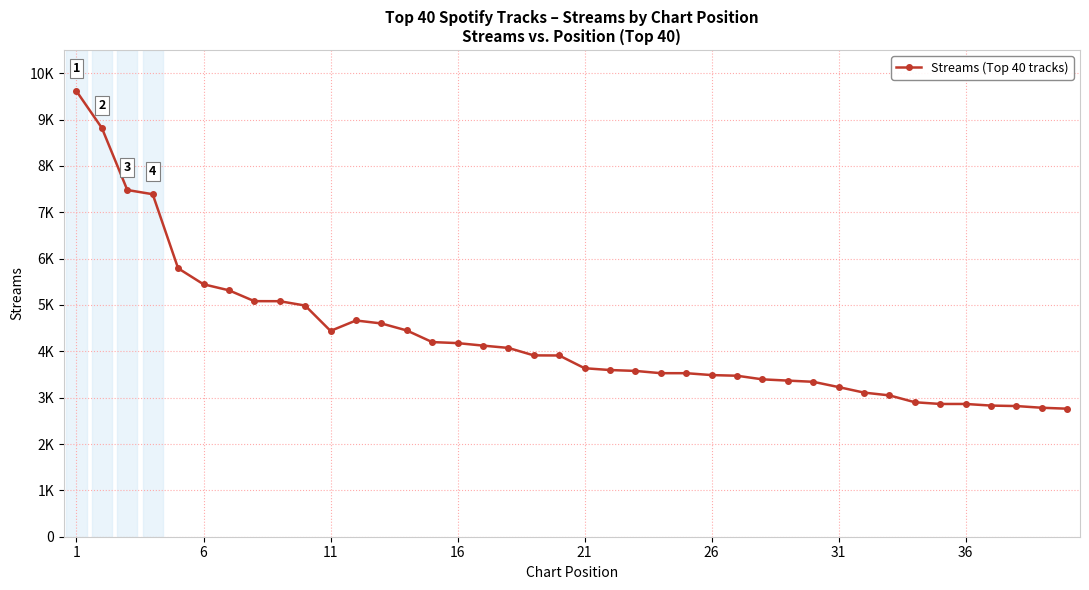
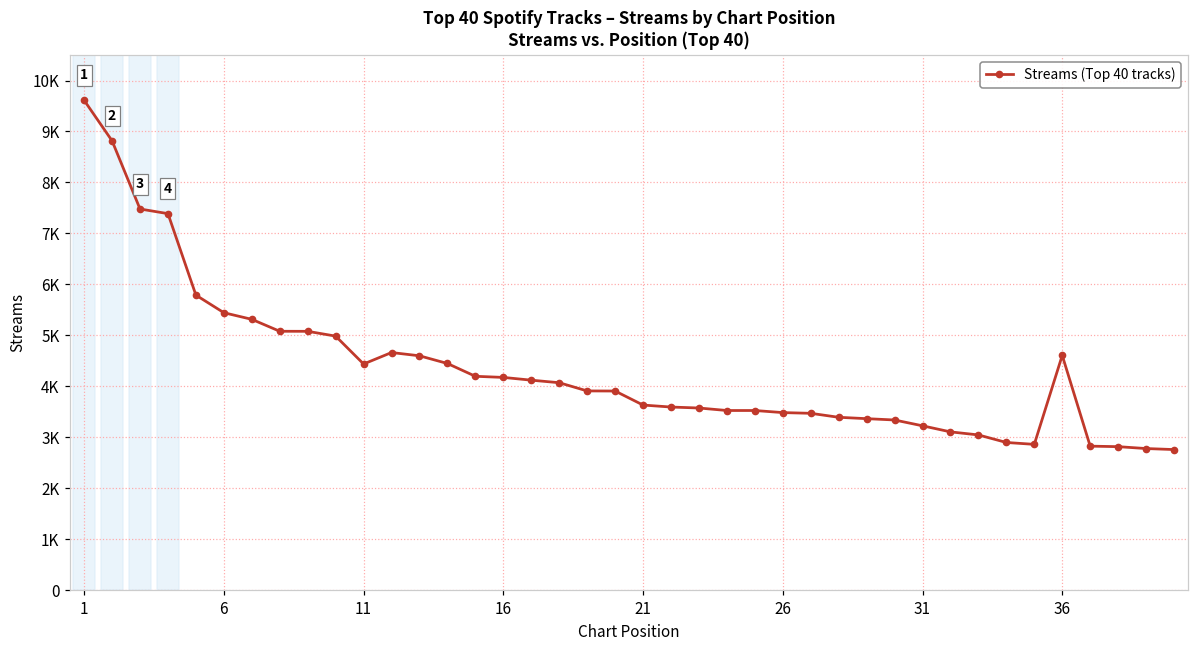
36: 2900 -> 4600
